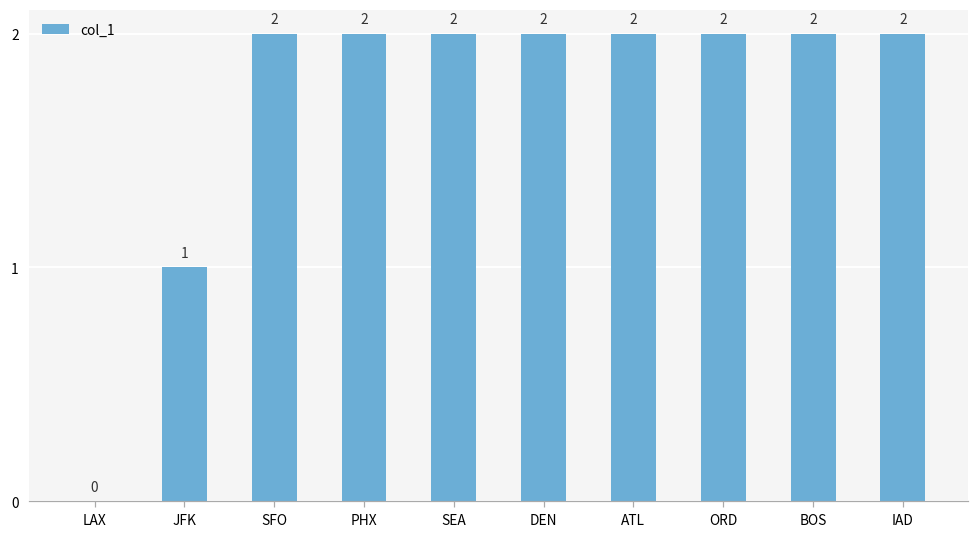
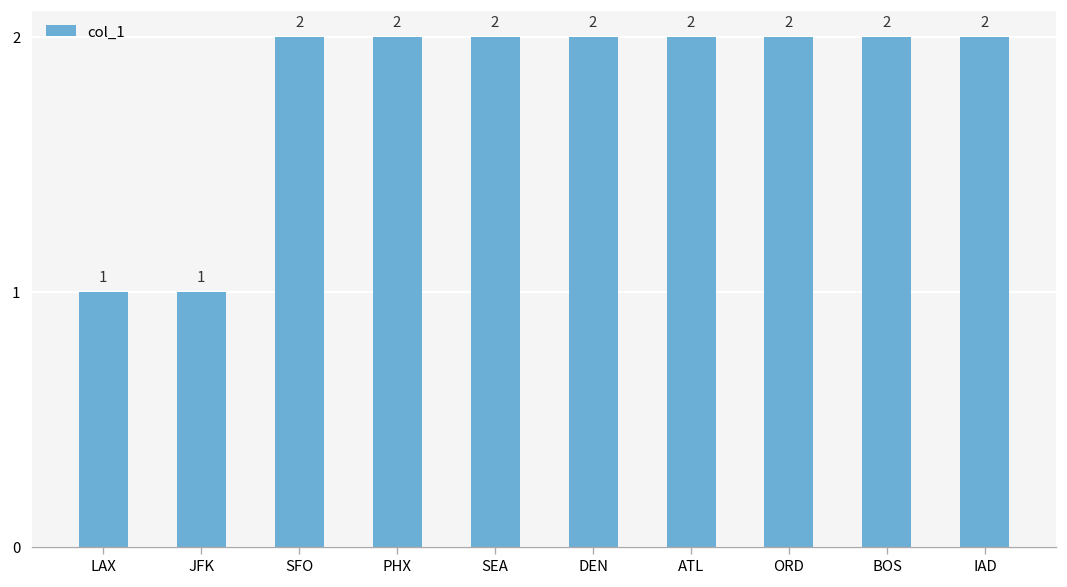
LAX: 0 -> 1
